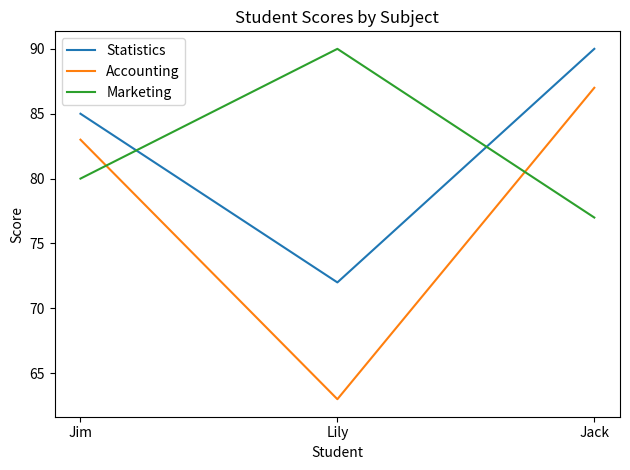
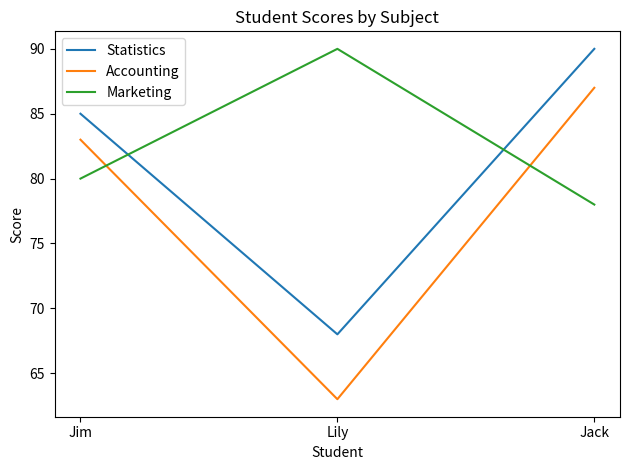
Statistics, Lily: 72 -> 68
Marketing, Jack: 77 -> 78
